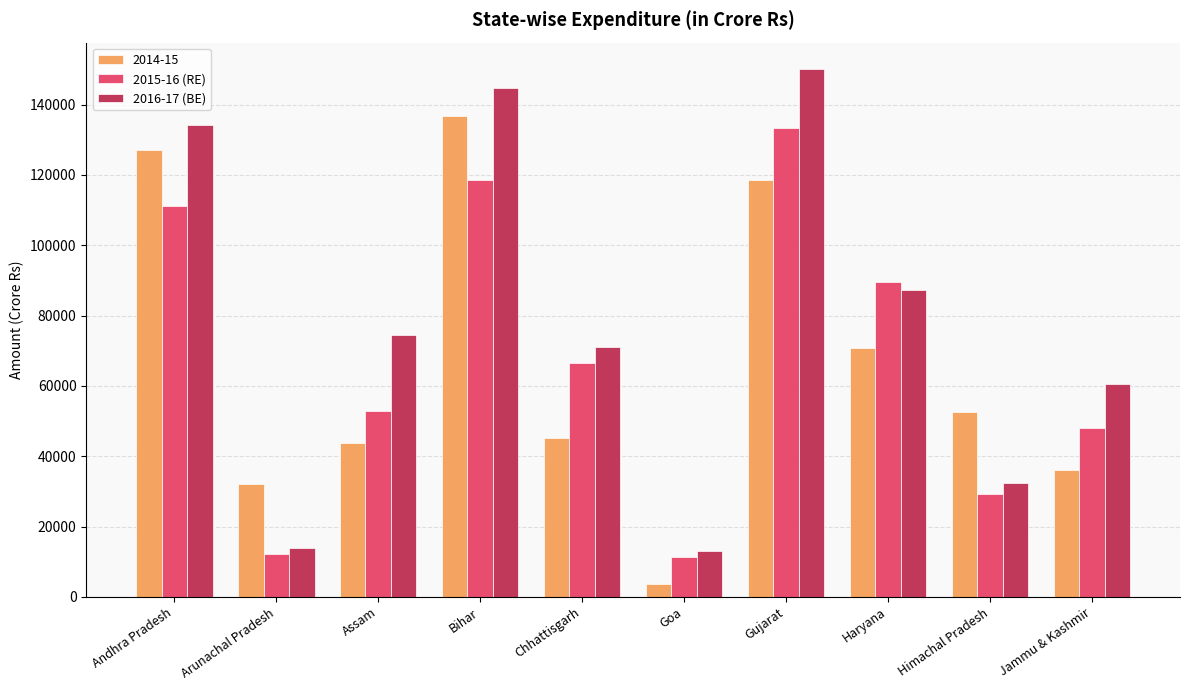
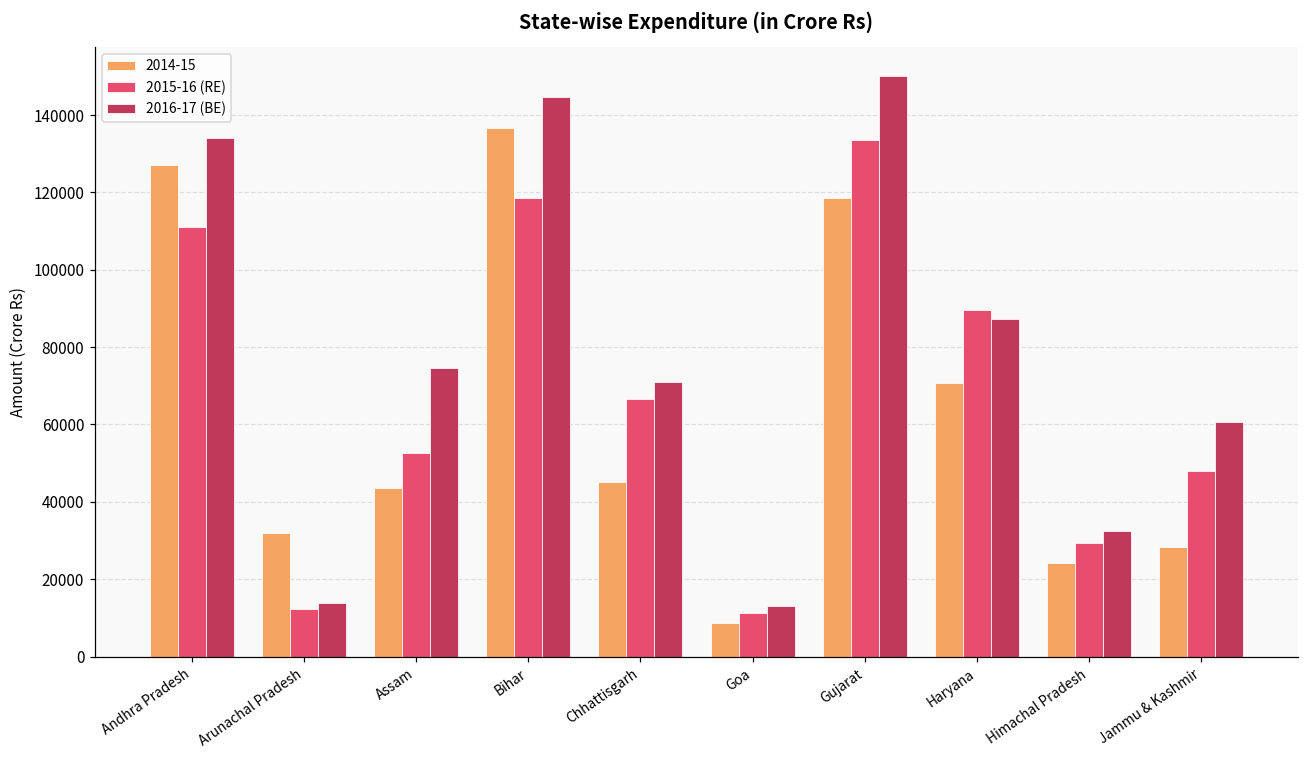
2014-15, Goa: 4000 -> 9000
2014-15, Himachal Pradesh: 53000 -> 24000
2014-15, Jammu & Kashmir: 36000 -> 28000
